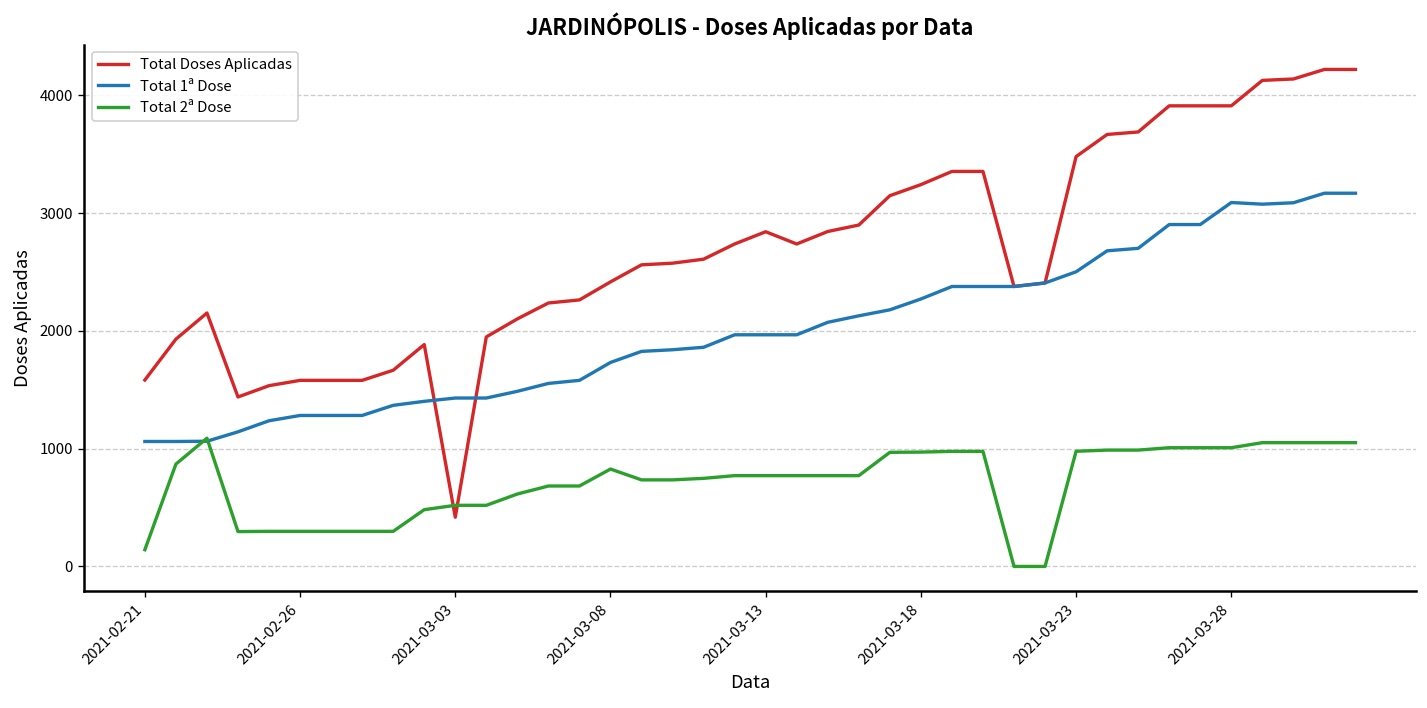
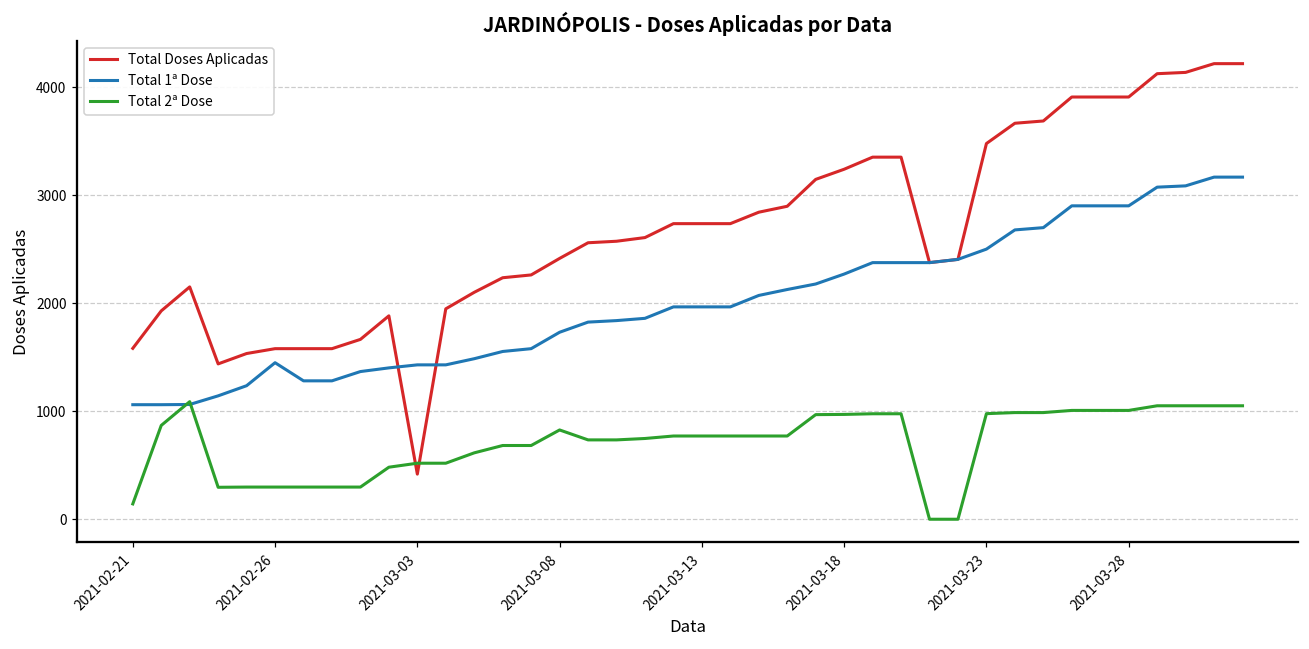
Total 1ª Dose, 2021-02-26: 1300 -> 1500
Total Doses Aplicadas, 2021-03-13: 2800 -> 2700
Total 1ª Dose, 2021-03-28: 3100 -> 2900
